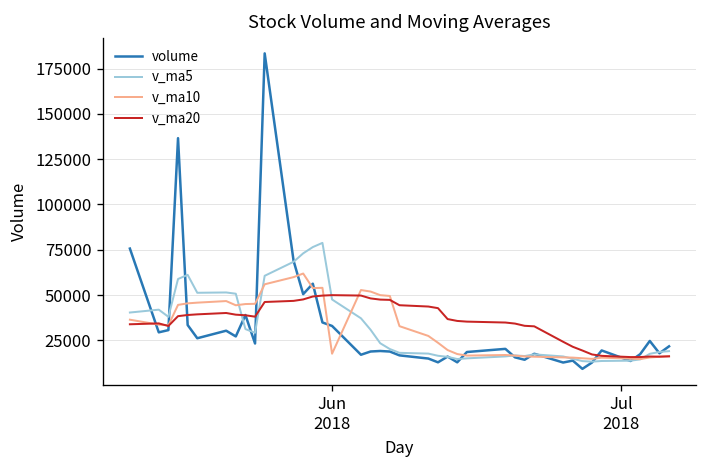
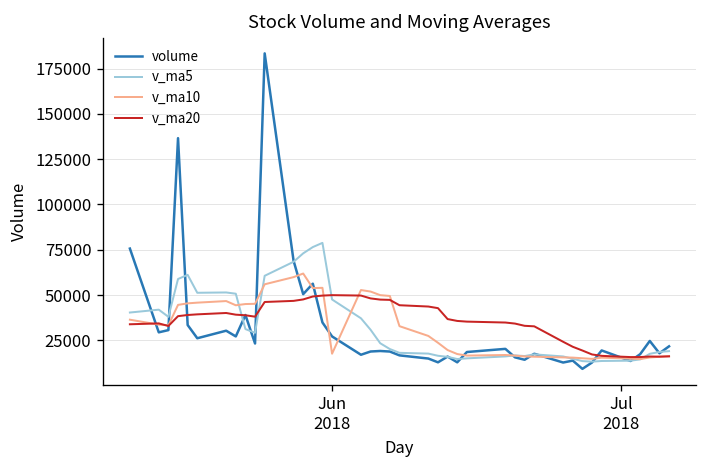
volume, Jun 2018: 33000 -> 27000
